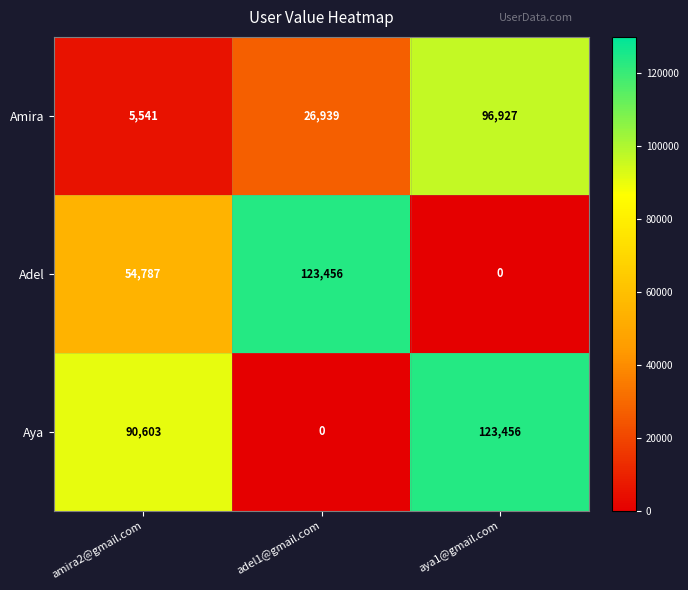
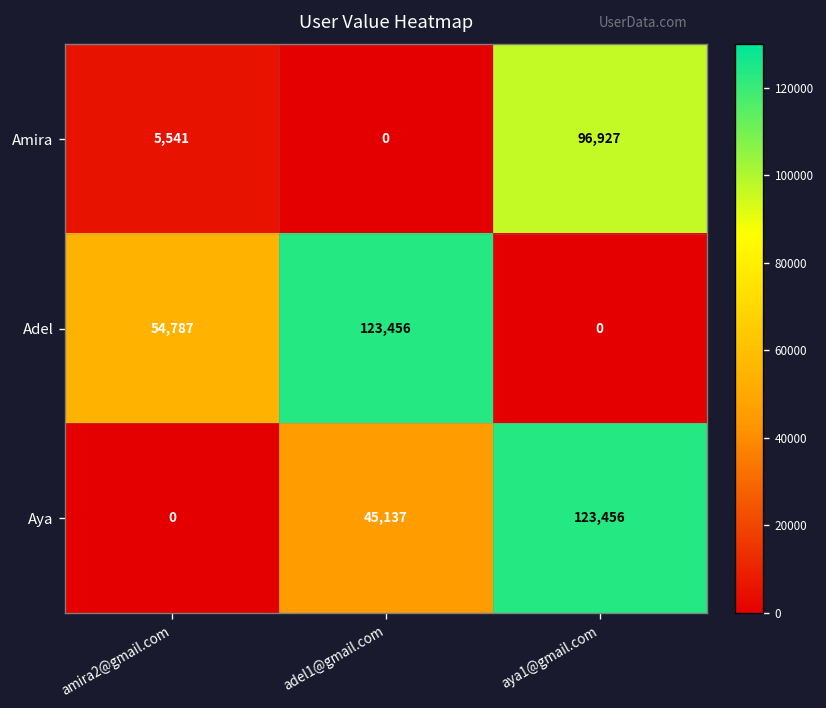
Amira, adel1@gmail.com: 26,939 -> 0
Aya, amira2@gmail.com: 90,603 -> 0
Aya, adel1@gmail.com: 0 -> 45,137
